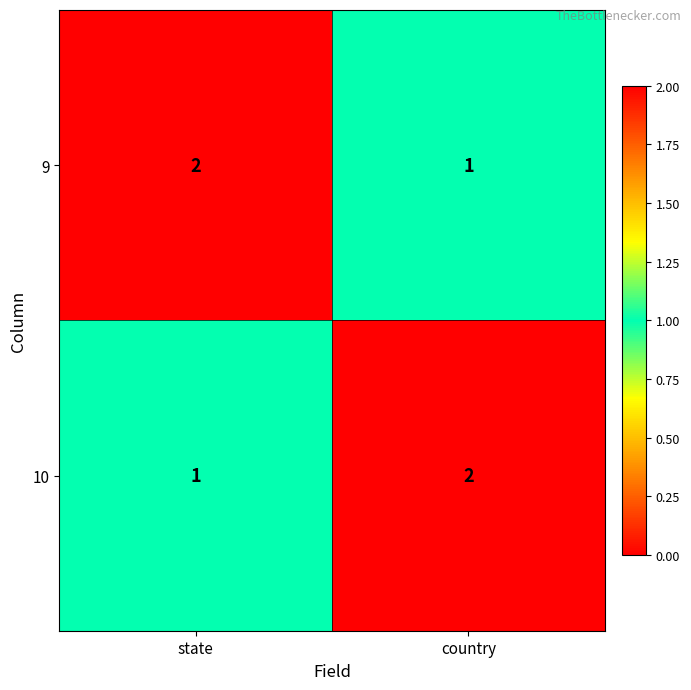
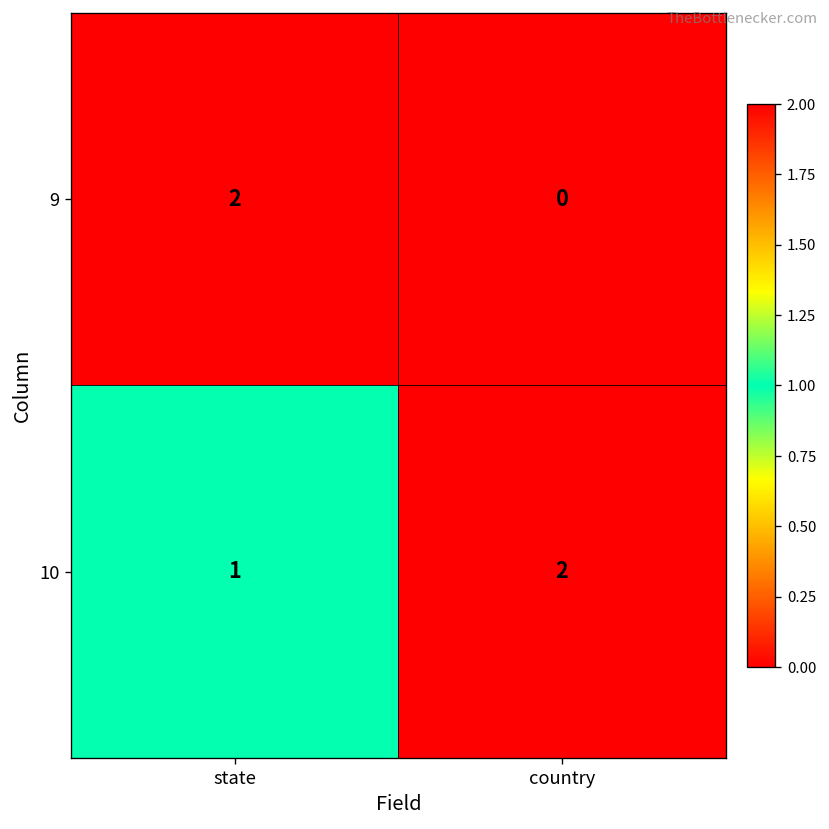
9, country: 1 -> 0
